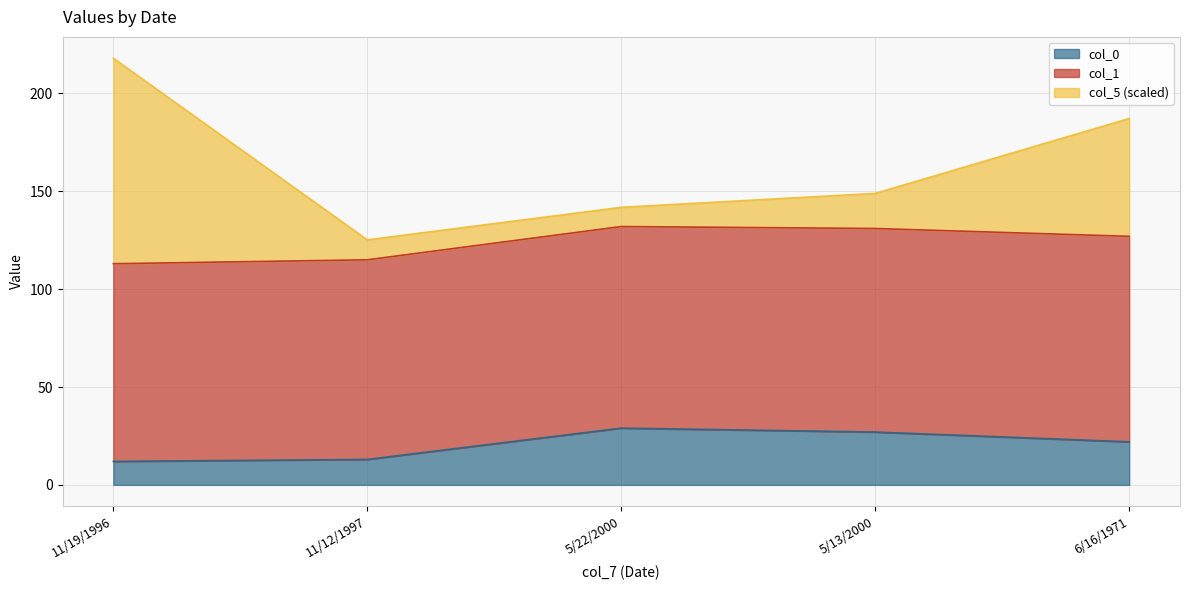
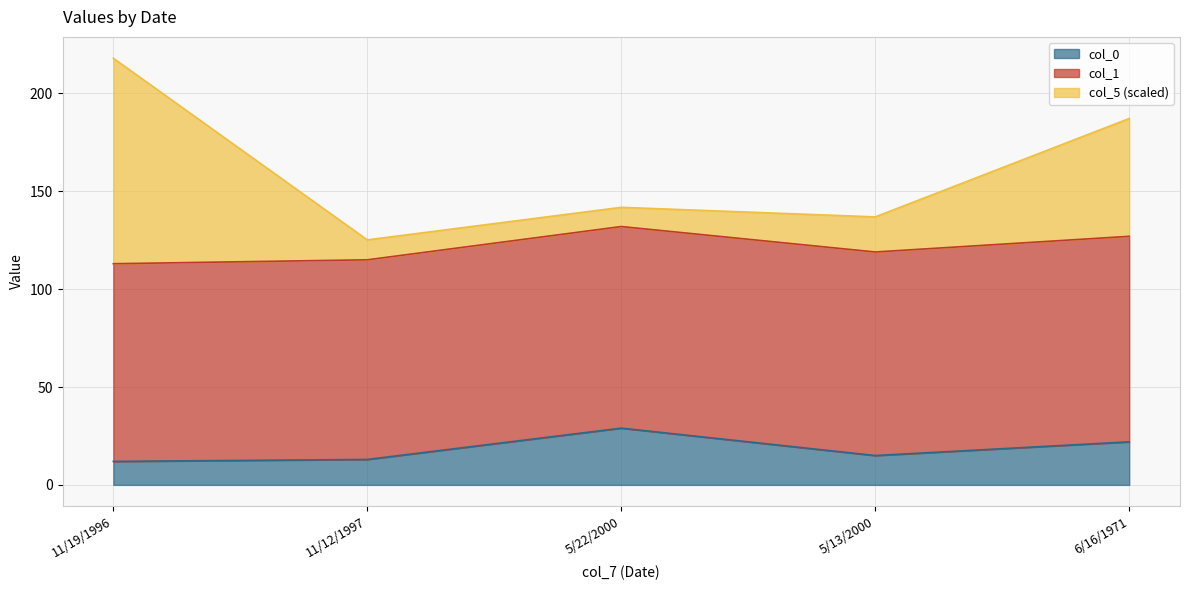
col_0, 5/13/2000: 27 -> 15
